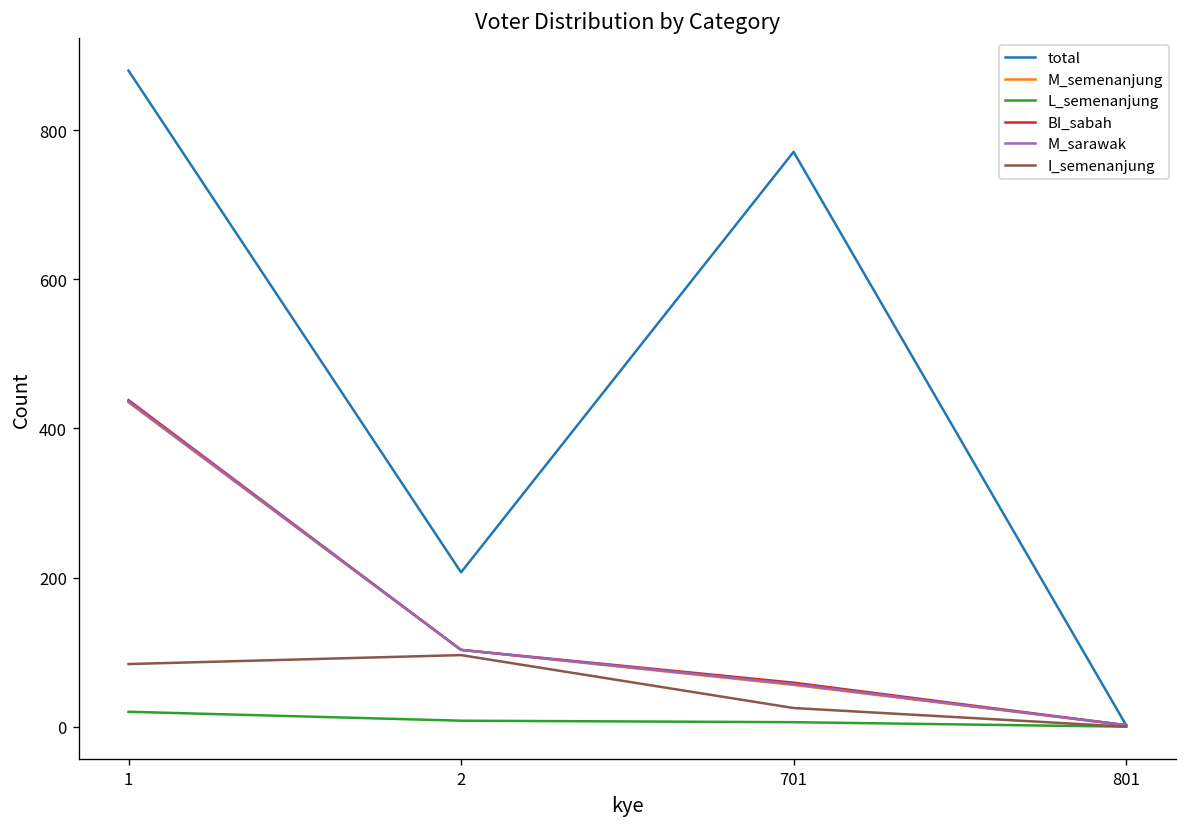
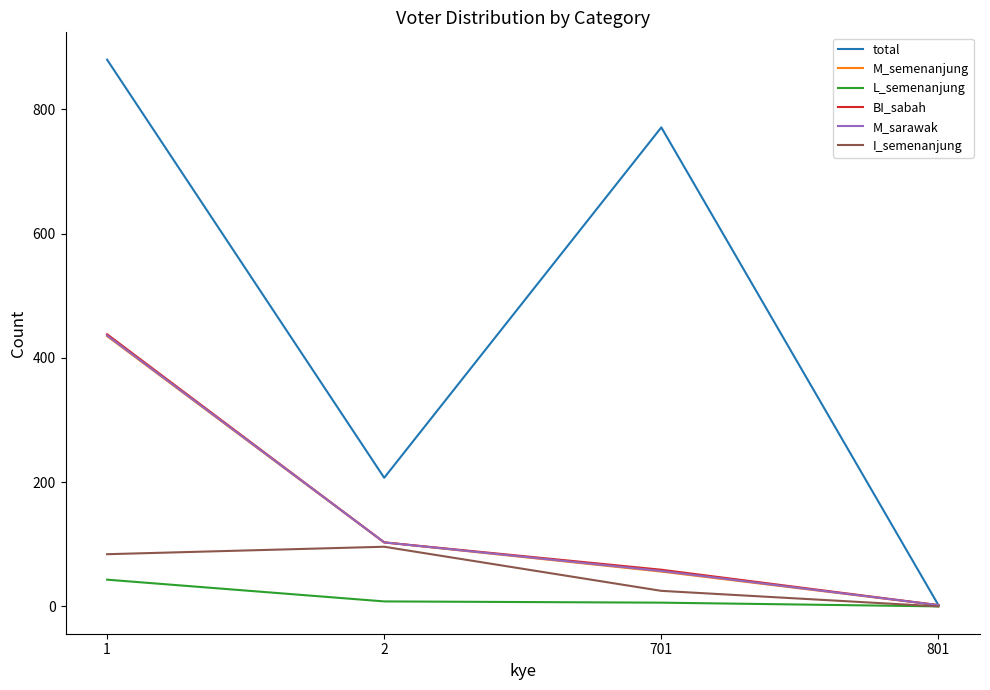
L_semenanjung, 1: 20 -> 40
